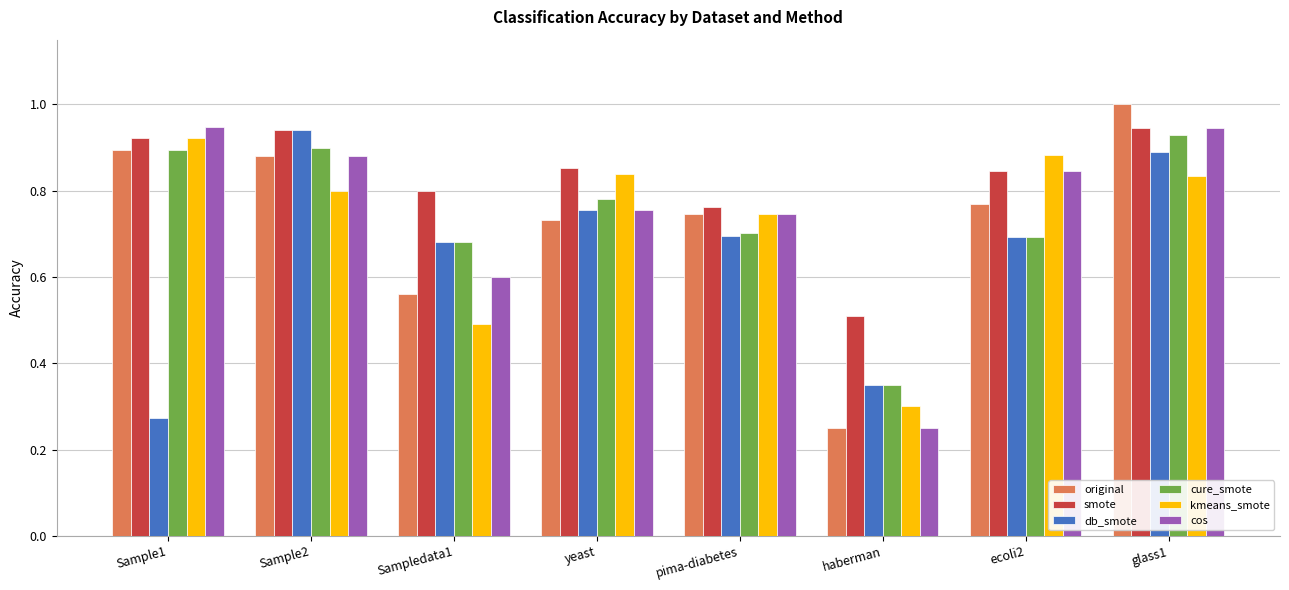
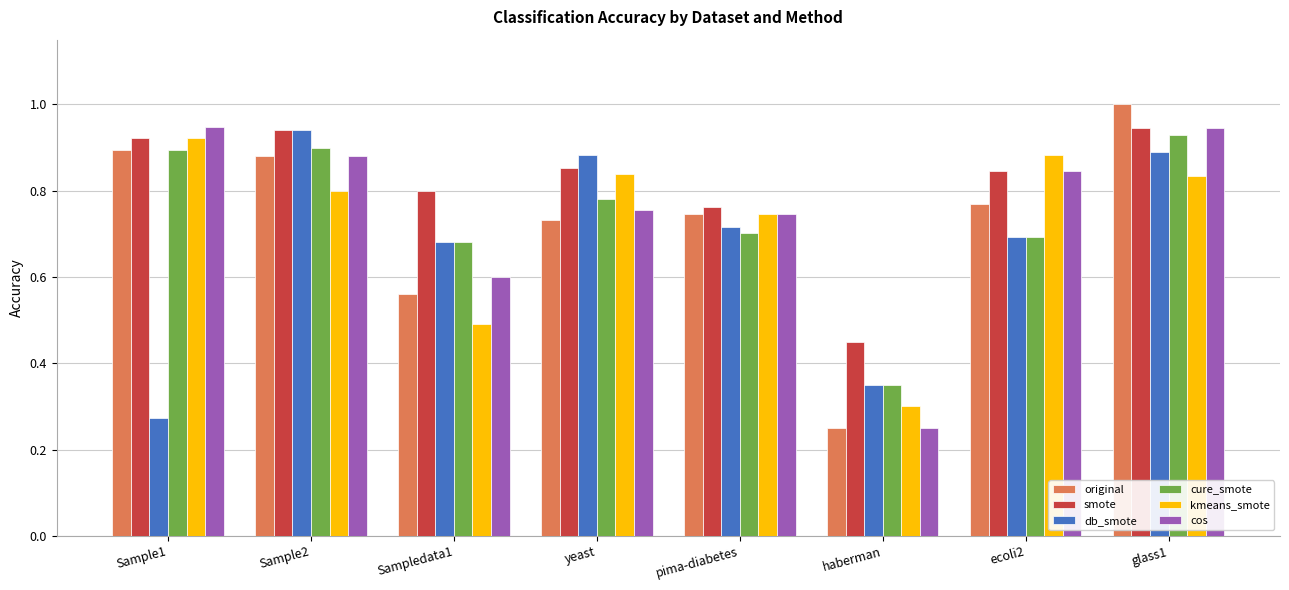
db_smote, yeast: 0.76 -> 0.88
db_smote, pima-diabetes: 0.70 -> 0.72
smote, haberman: 0.51 -> 0.45
